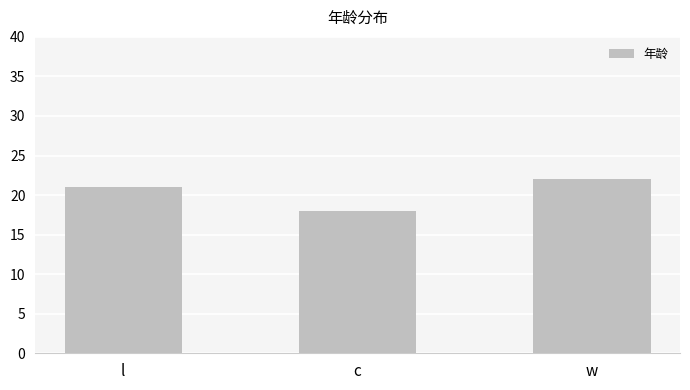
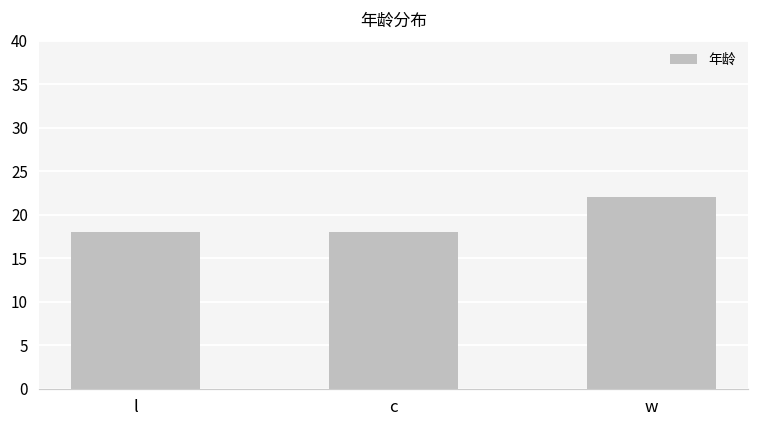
l: 21 -> 18
